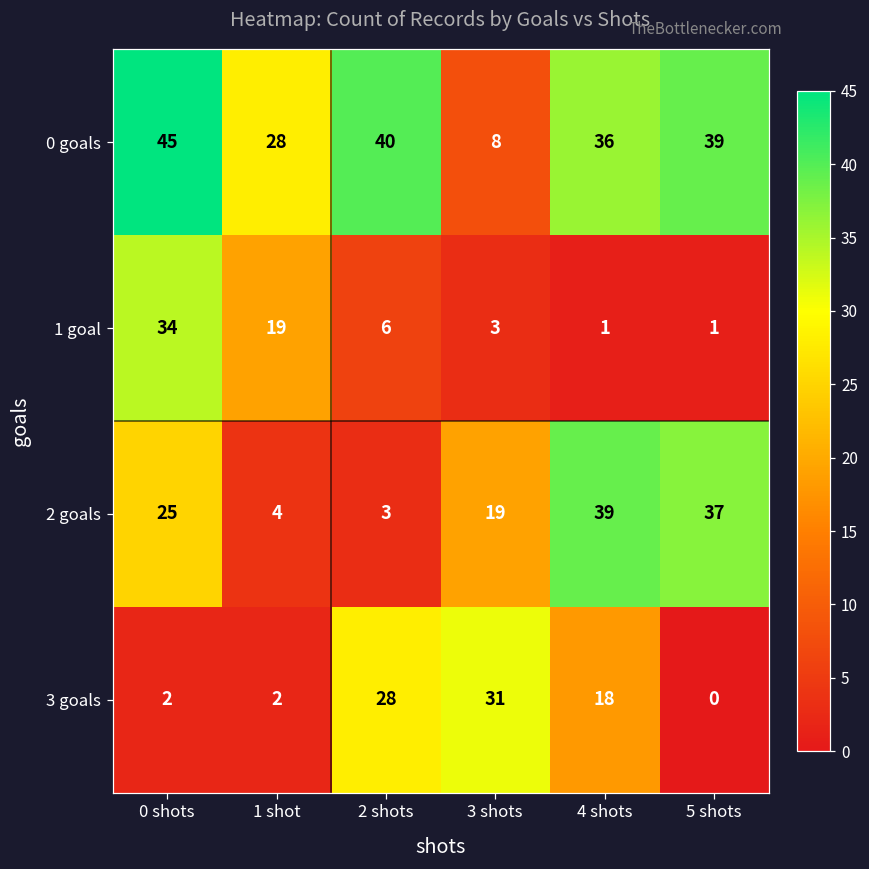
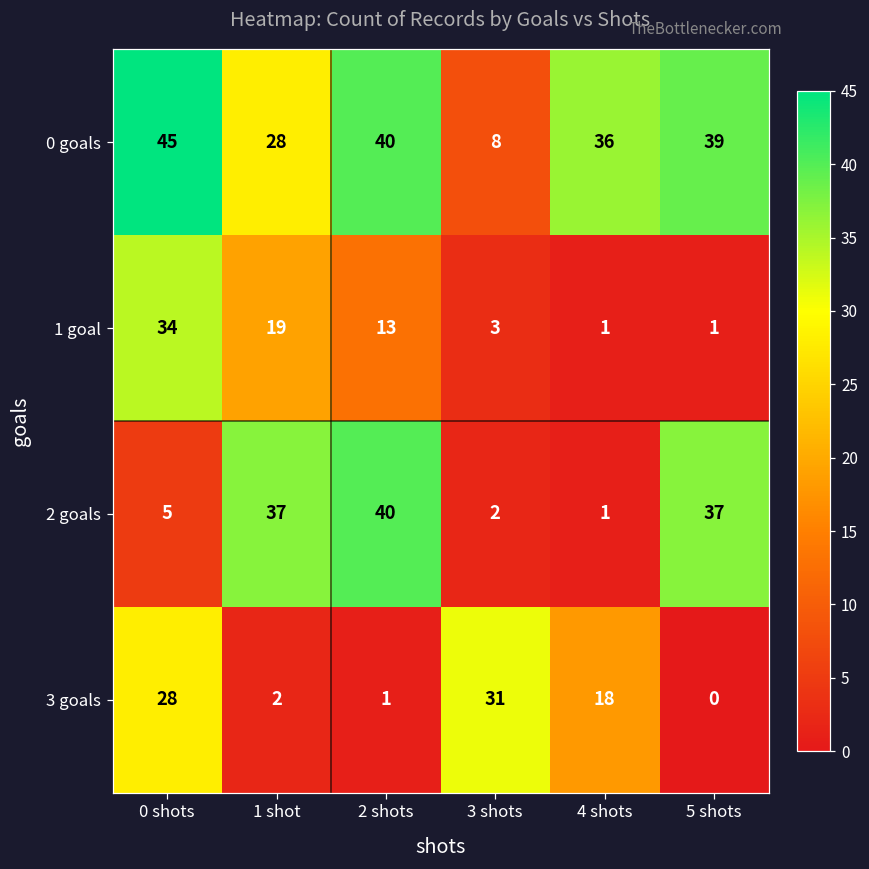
1 goal, 2 shots: 6 -> 13
2 goals, 0 shots: 25 -> 5
2 goals, 1 shot: 4 -> 37
2 goals, 2 shots: 3 -> 40
2 goals, 3 shots: 19 -> 2
2 goals, 4 shots: 39 -> 1
3 goals, 0 shots: 2 -> 28
3 goals, 2 shots: 28 -> 1
